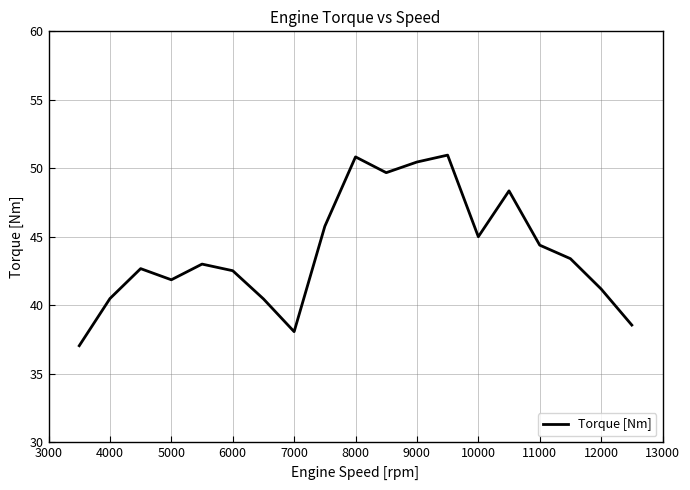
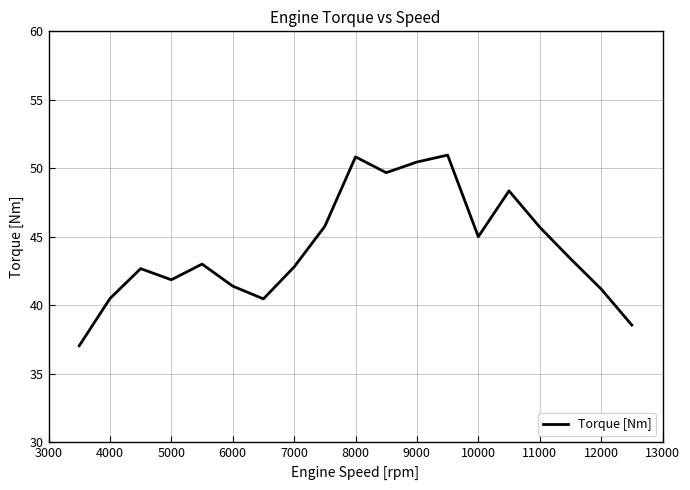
6000: 42.5 -> 41.4
7000: 38.1 -> 42.8
11000: 44.4 -> 45.7
